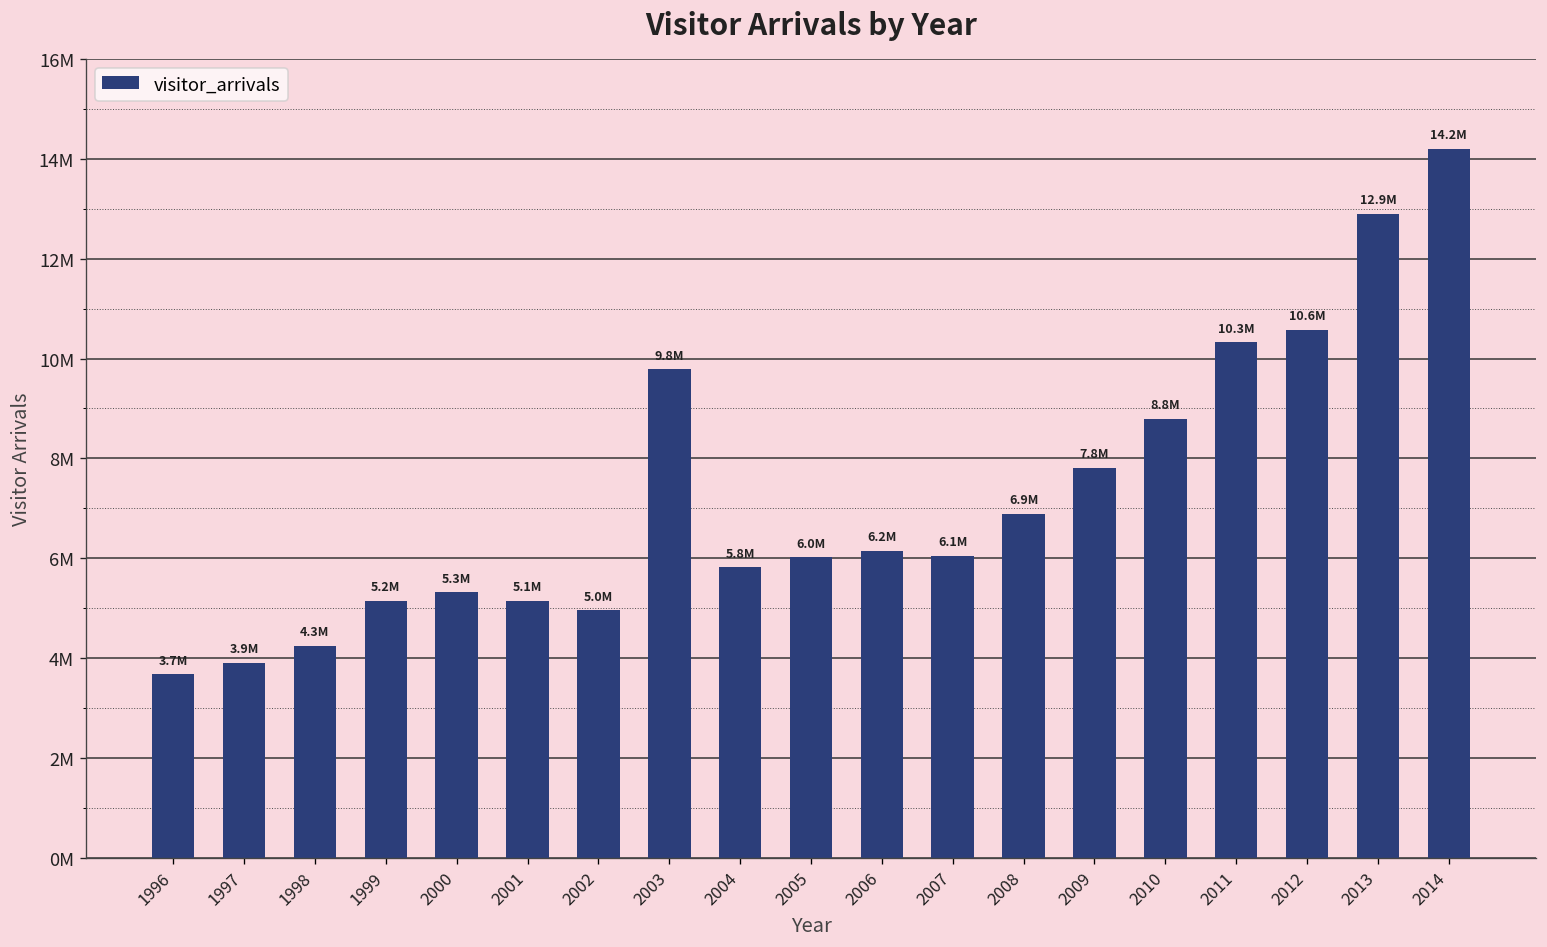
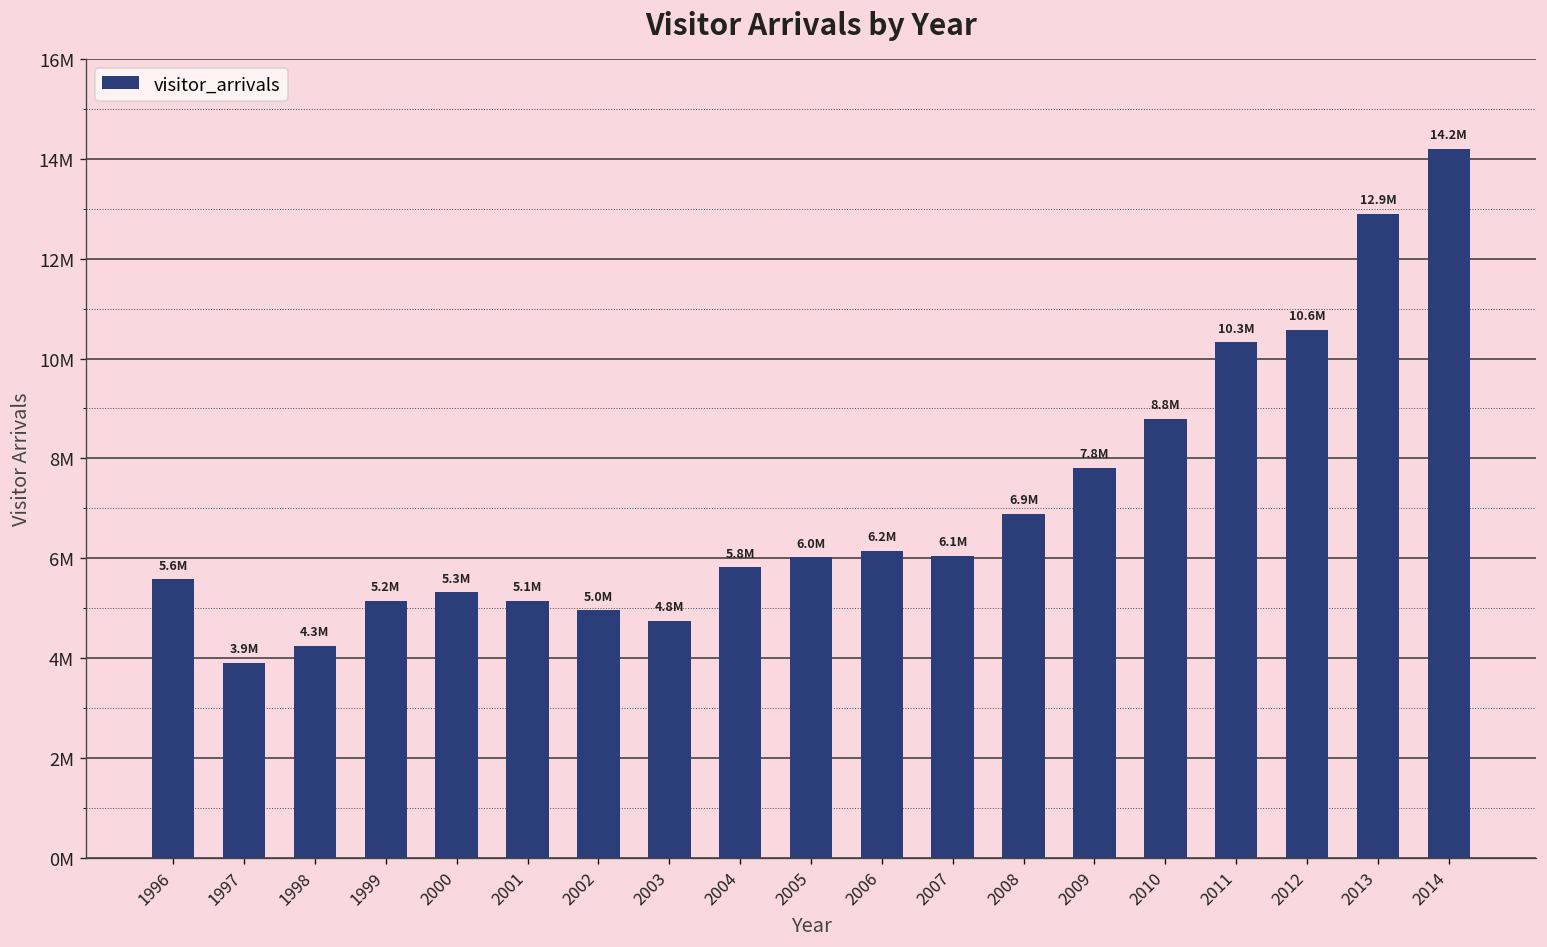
1996: 3.7M -> 5.6M
2003: 9.8M -> 4.8M
